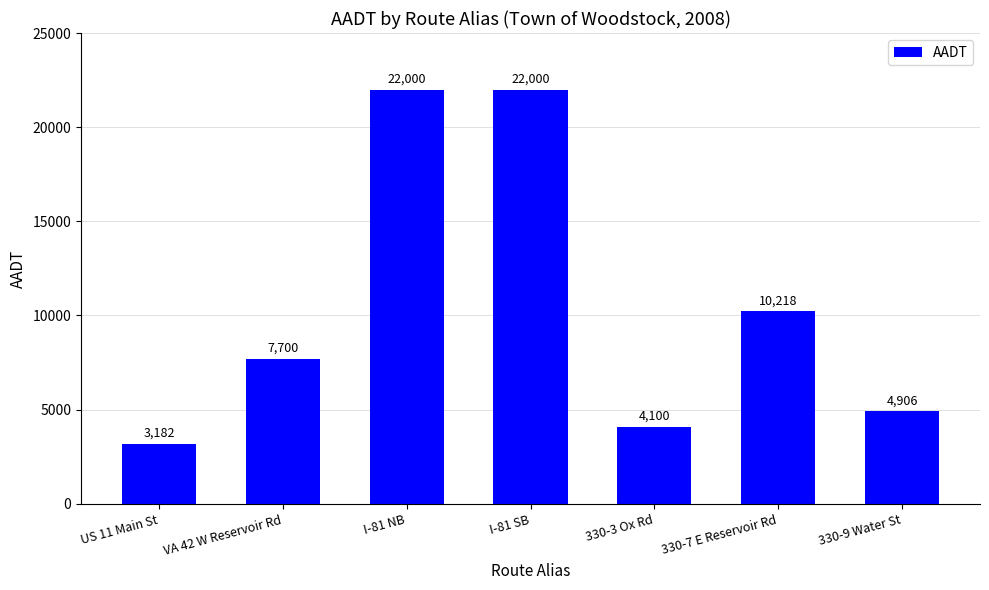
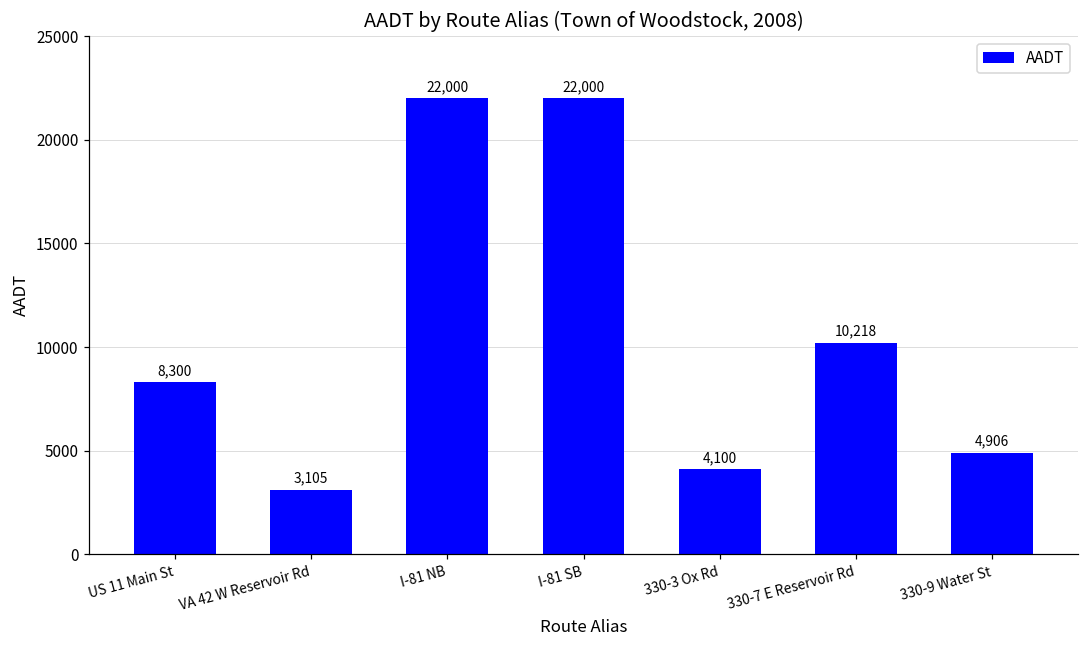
US 11 Main St: 3,182 -> 8,300
VA 42 W Reservoir Rd: 7,700 -> 3,105
